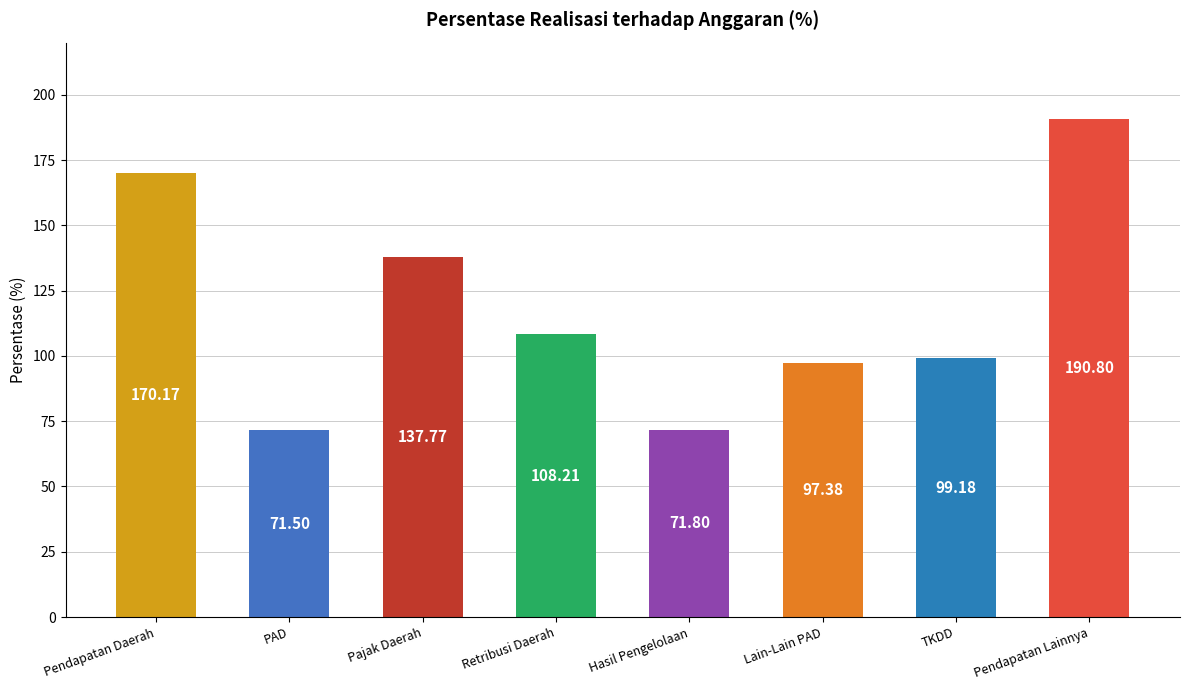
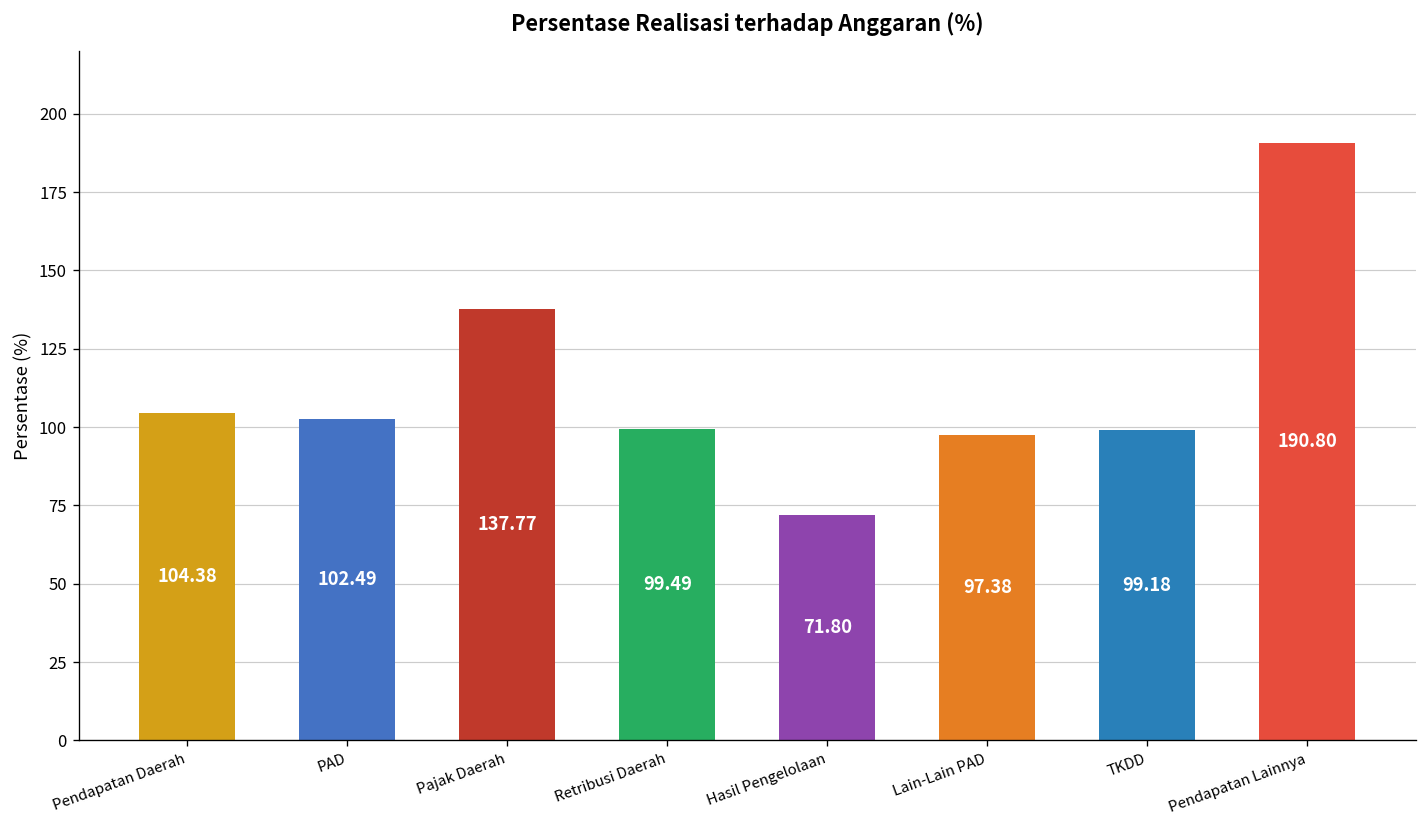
Pendapatan Daerah: 170.17 -> 104.38
PAD: 71.50 -> 102.49
Retribusi Daerah: 108.21 -> 99.49
